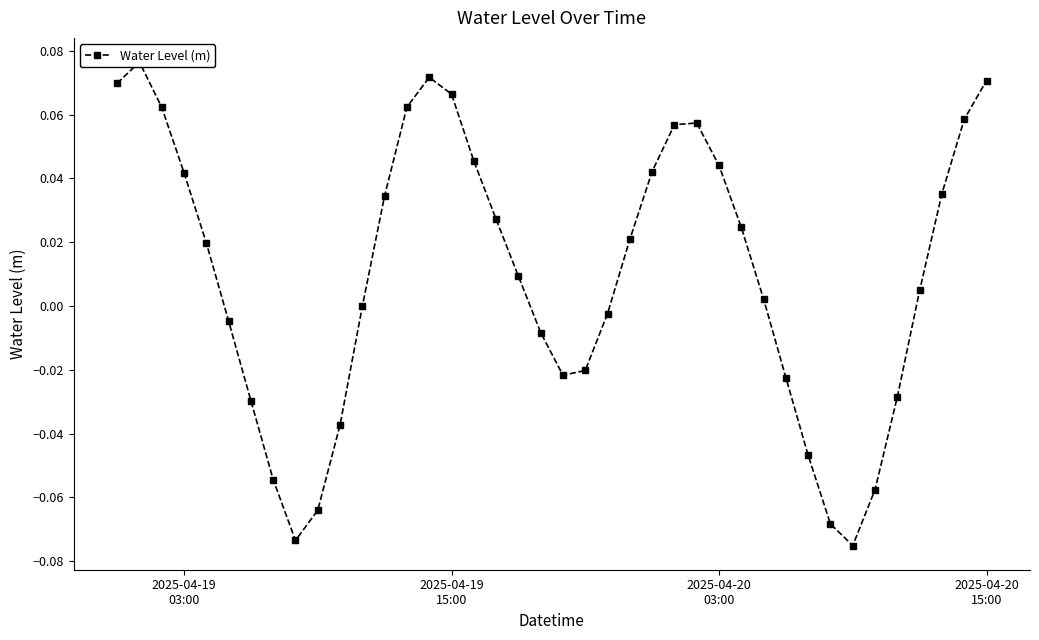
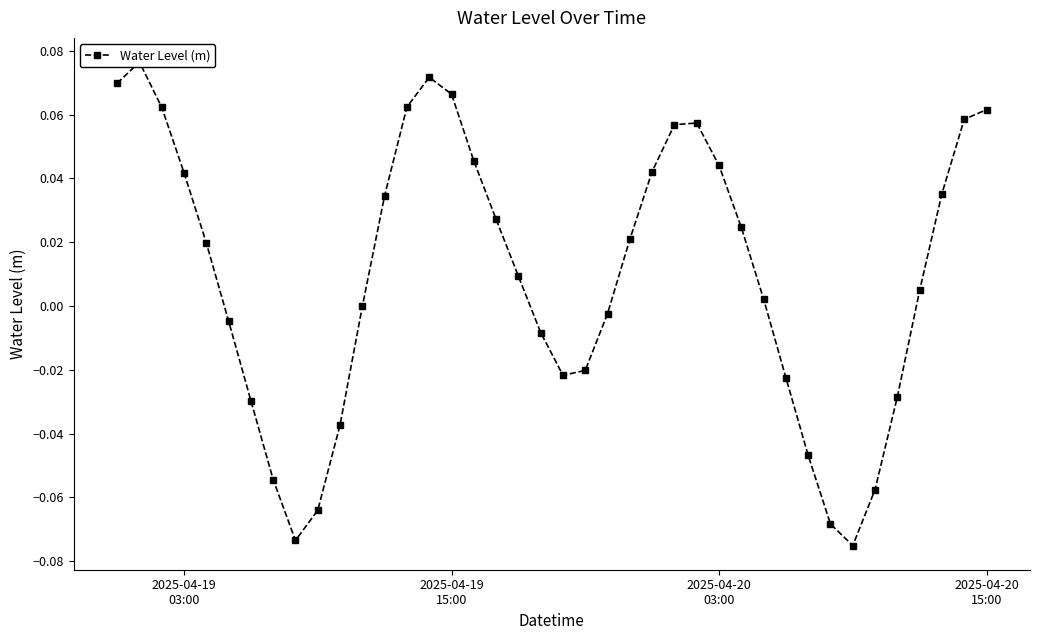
2025-04-20 15:00: 0.071 -> 0.062
